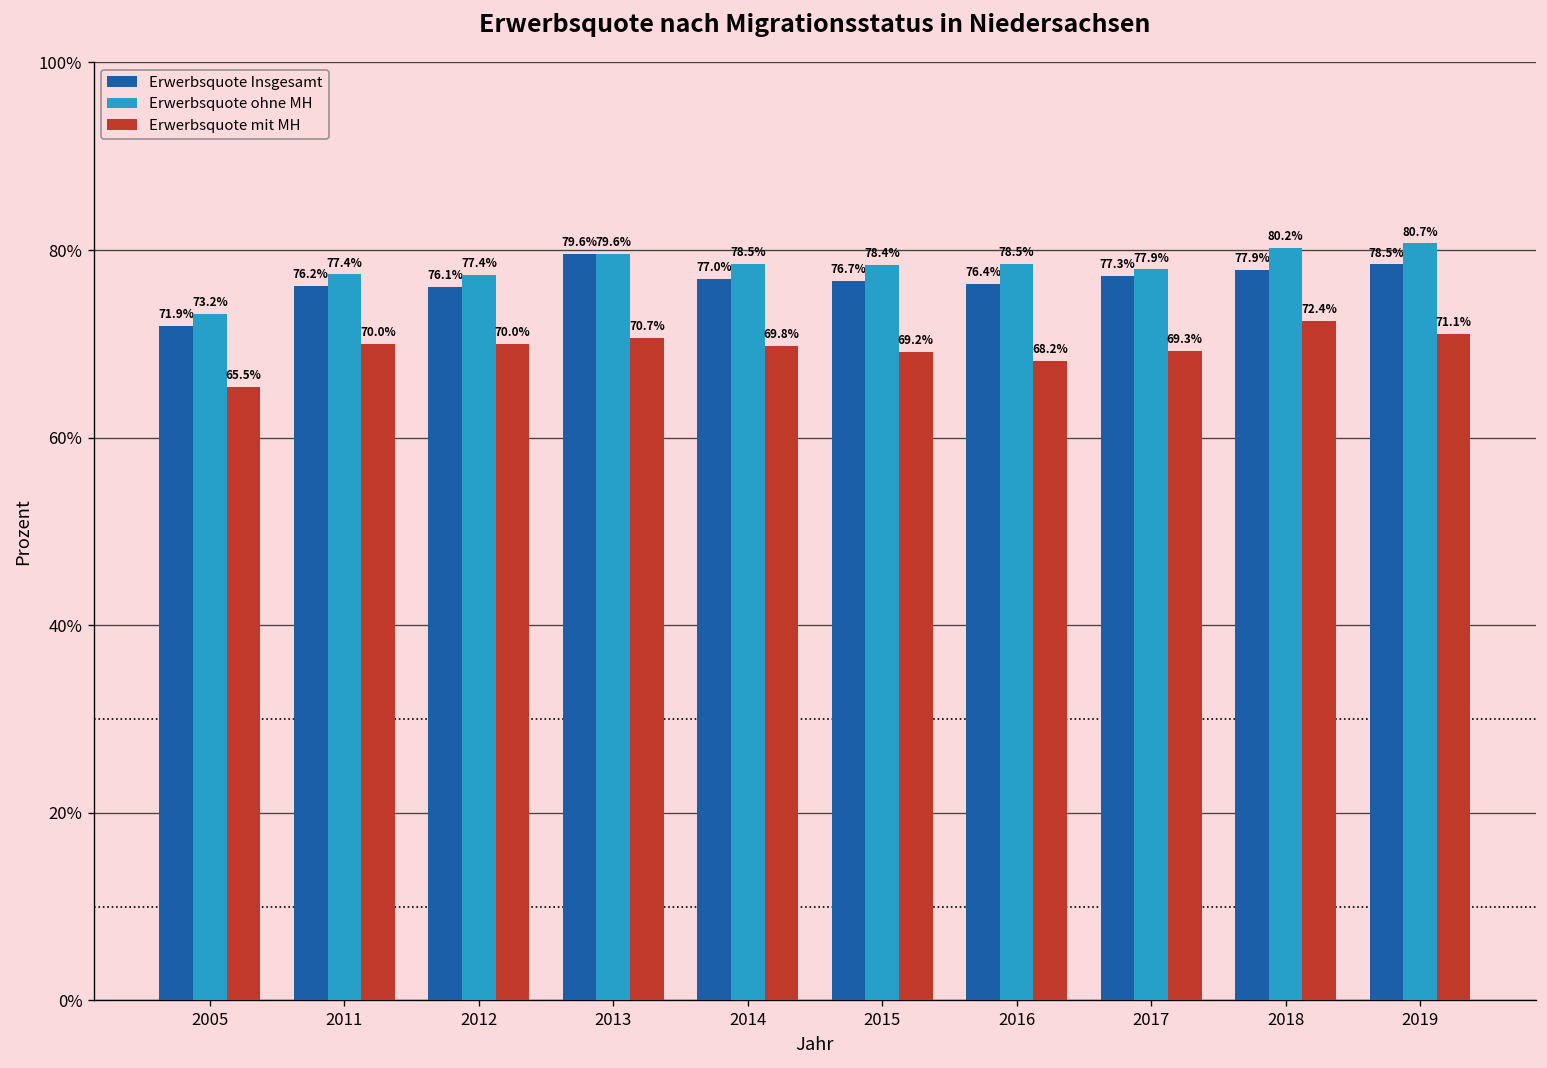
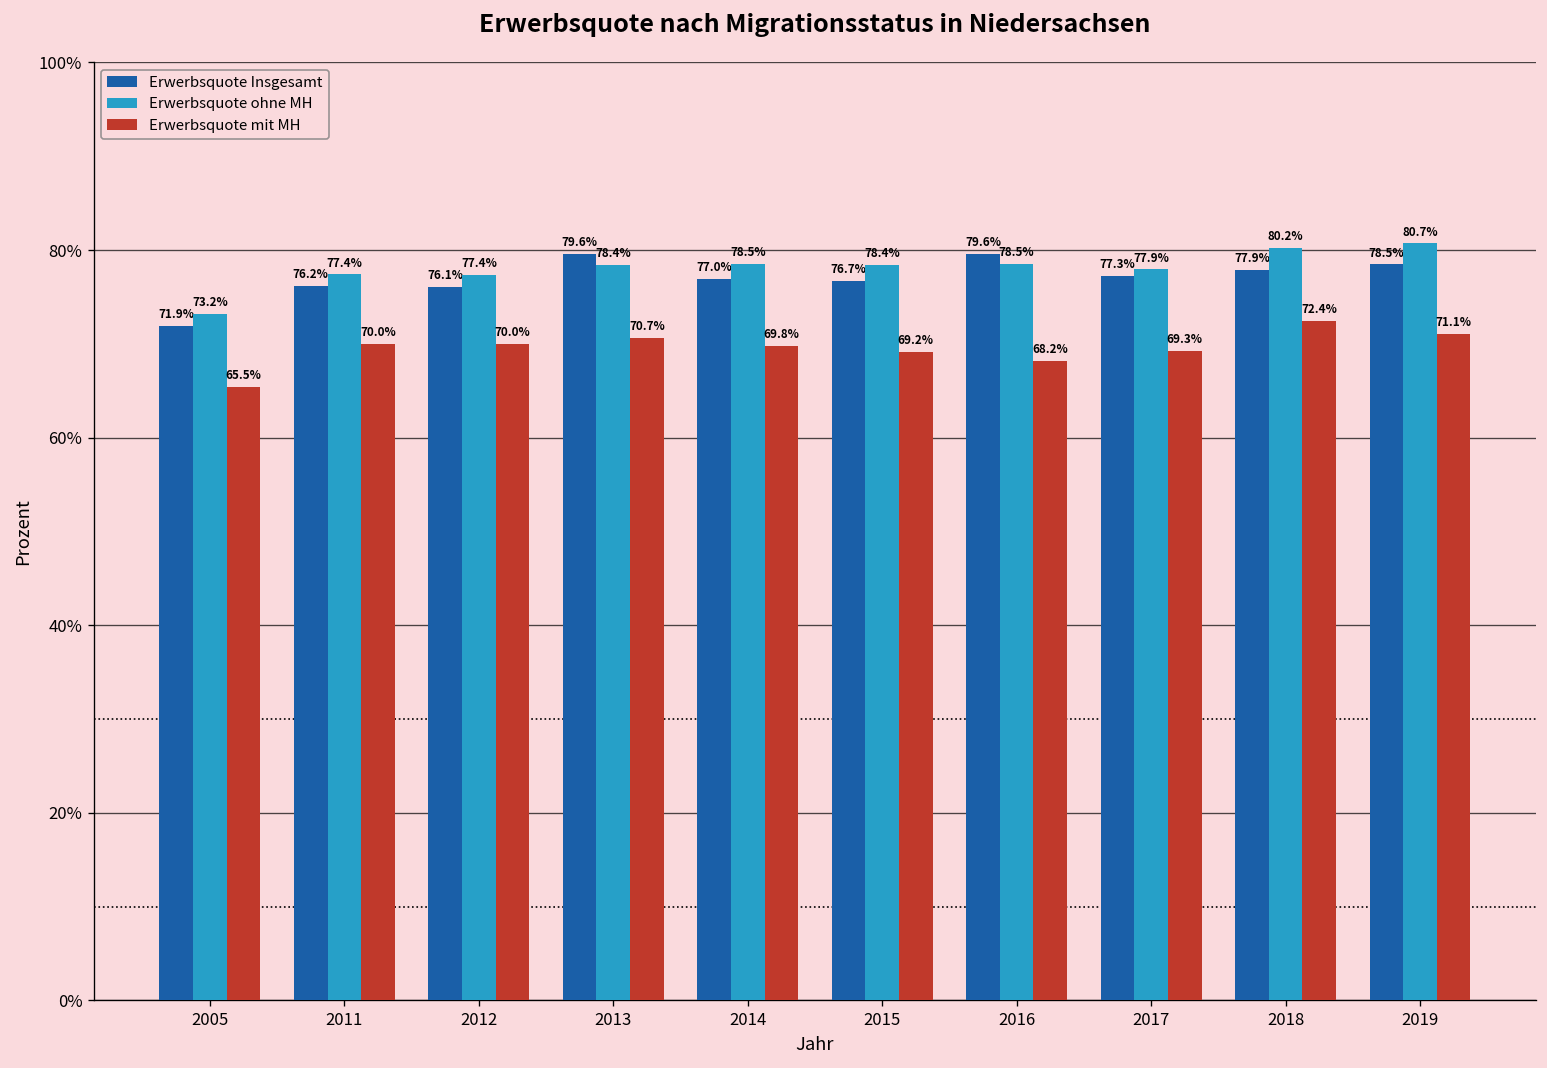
Erwerbsquote ohne MH, 2013: 79.6% -> 78.4%
Erwerbsquote Insgesamt, 2016: 76.4% -> 79.6%
